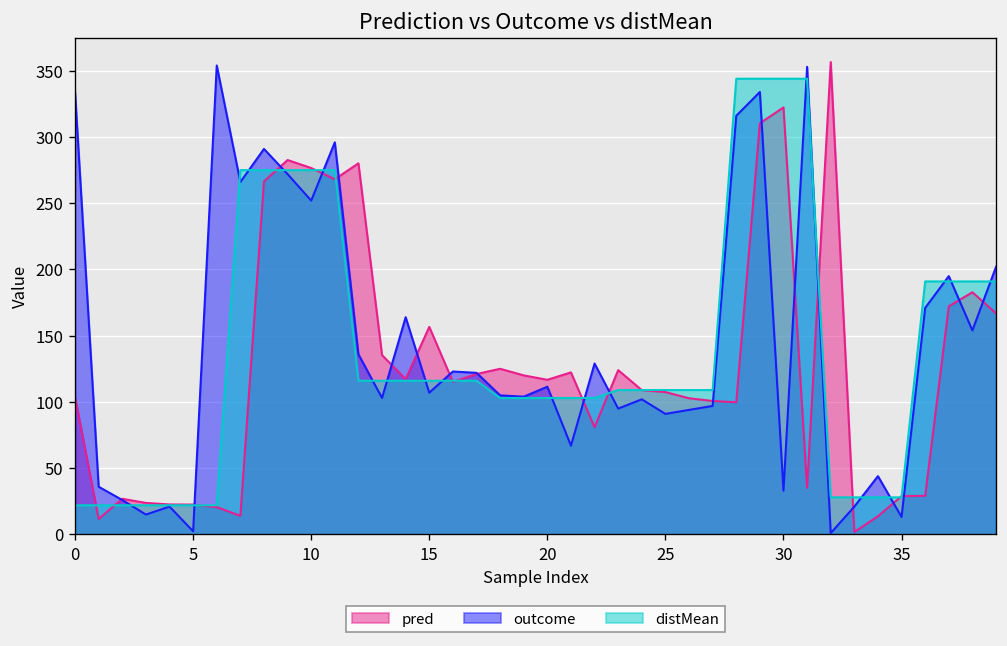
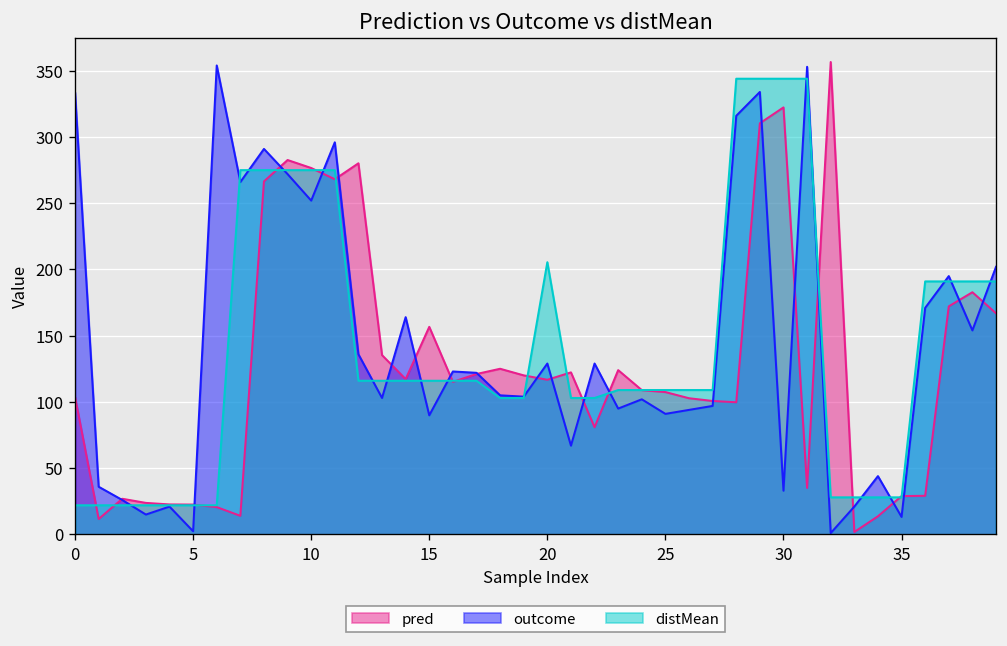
outcome, 15: 107 -> 90
outcome, 20: 112 -> 129
distMean, 20: 103 -> 206
